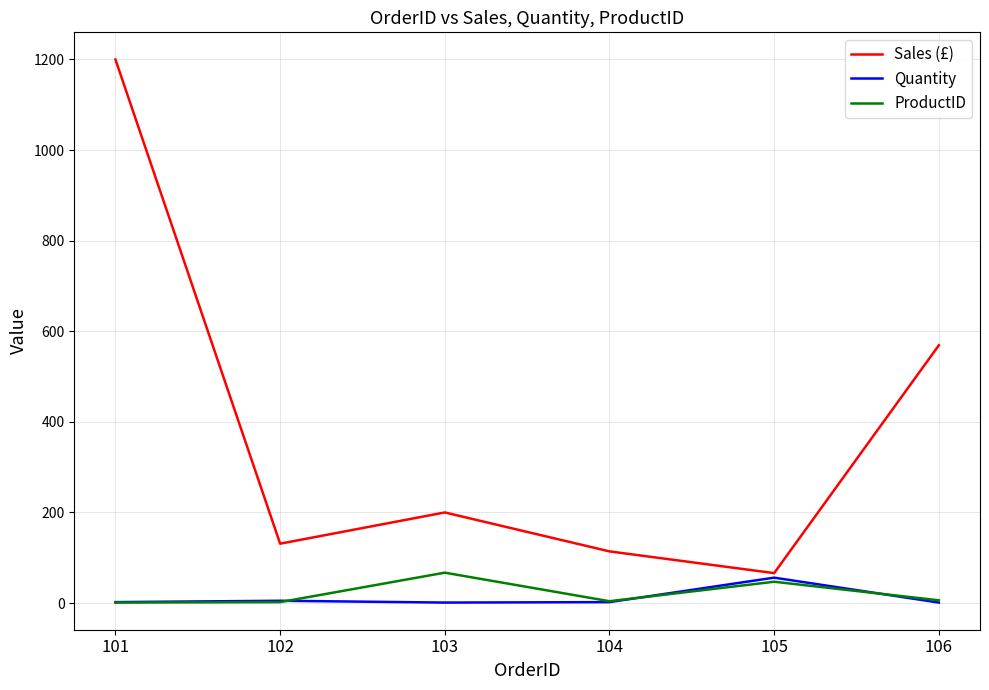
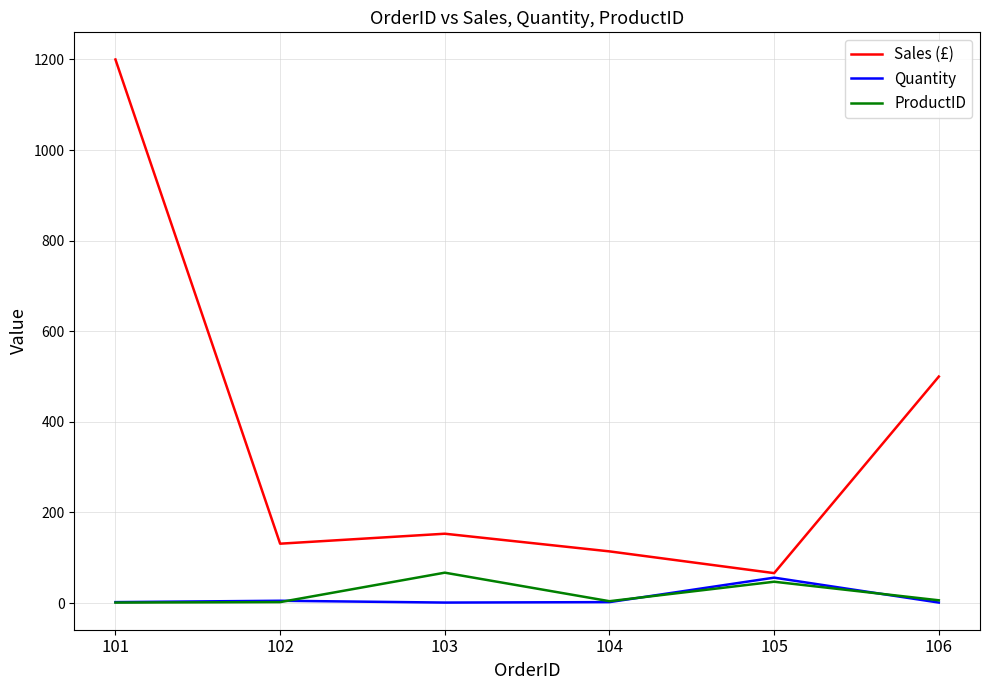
Sales (£), 103: 200 -> 150
Sales (£), 106: 570 -> 500
